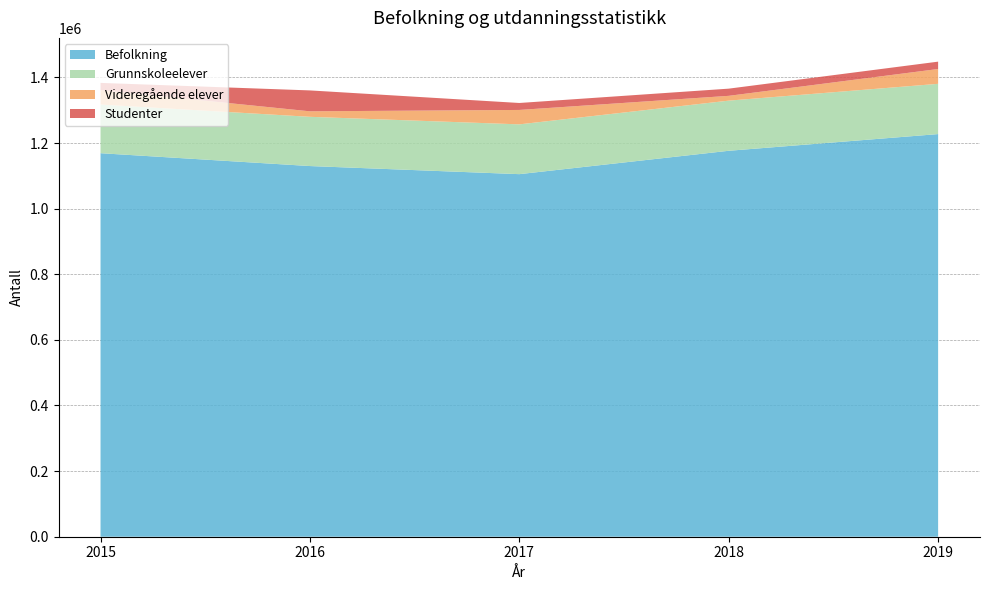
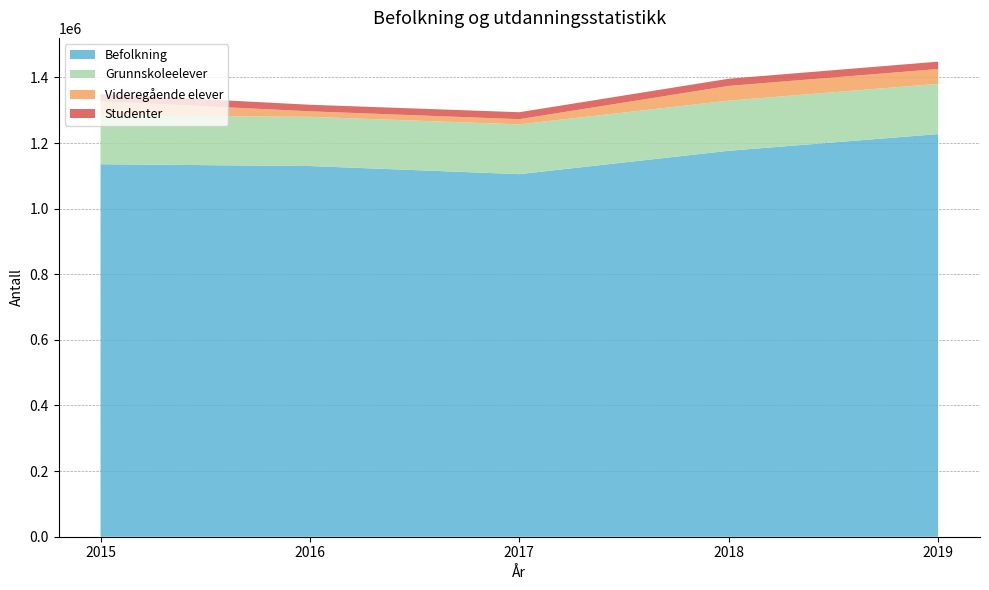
Befolkning, 2015: 1170000 -> 1140000
Studenter, 2016: 60000 -> 20000
Videregående elever, 2017: 40000 -> 20000
Videregående elever, 2018: 10000 -> 40000
